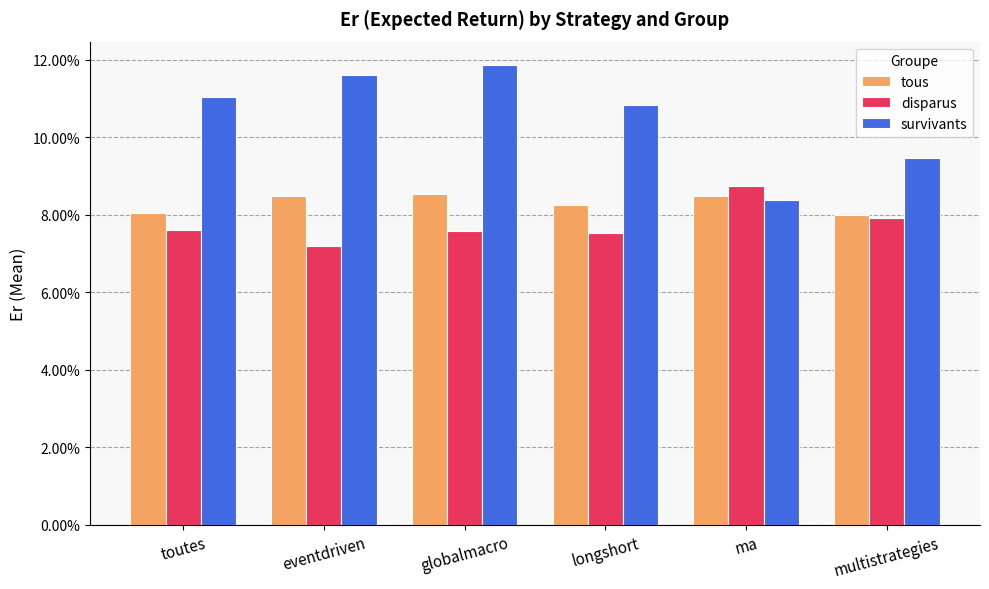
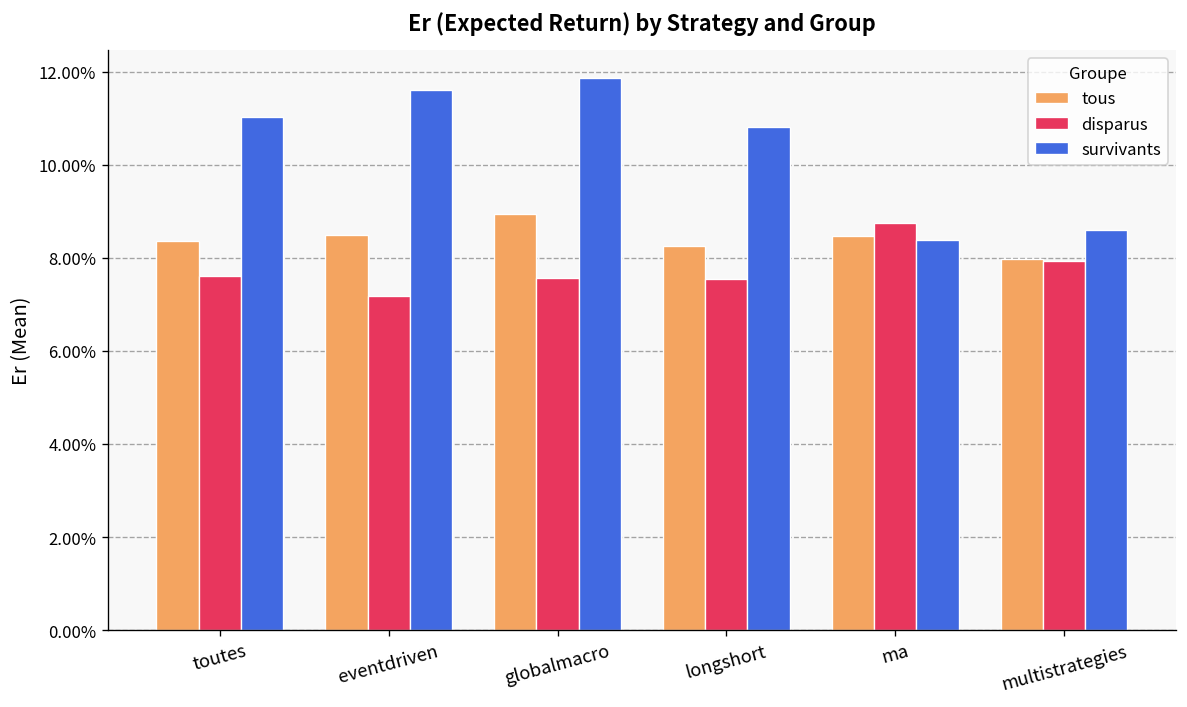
tous, toutes: 8.1% -> 8.4%
tous, globalmacro: 8.5% -> 8.9%
survivants, multistrategies: 9.5% -> 8.6%
